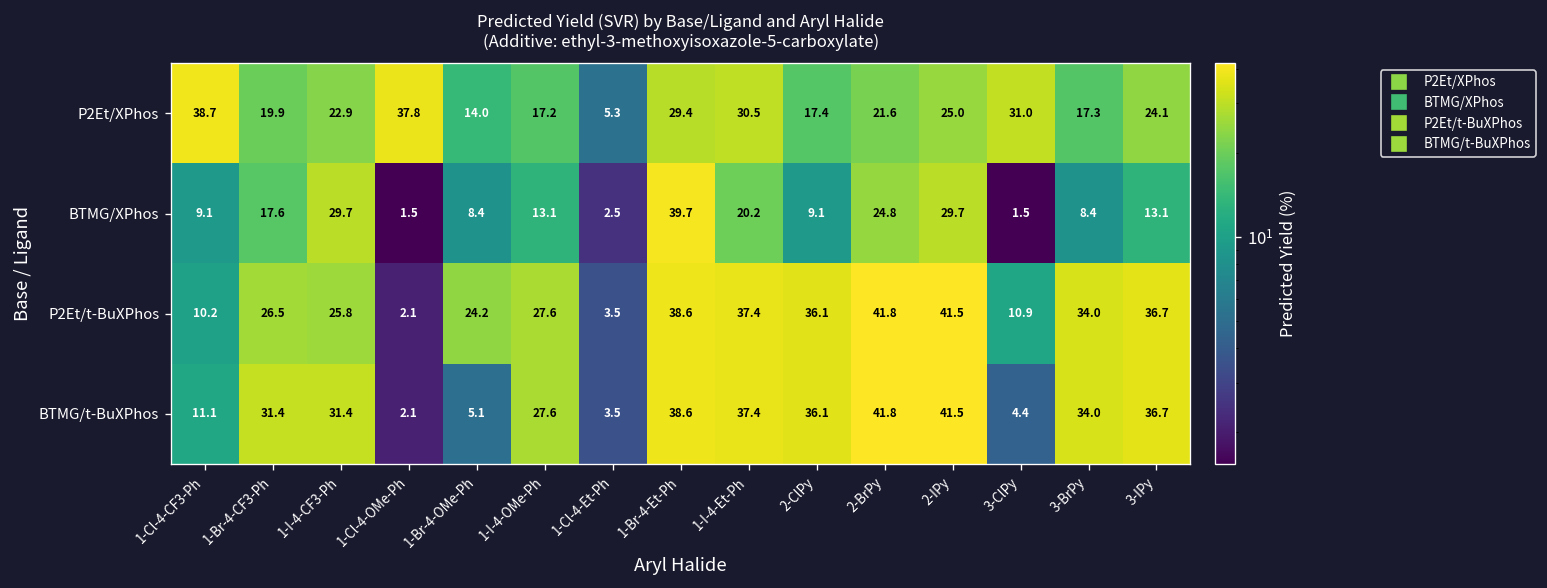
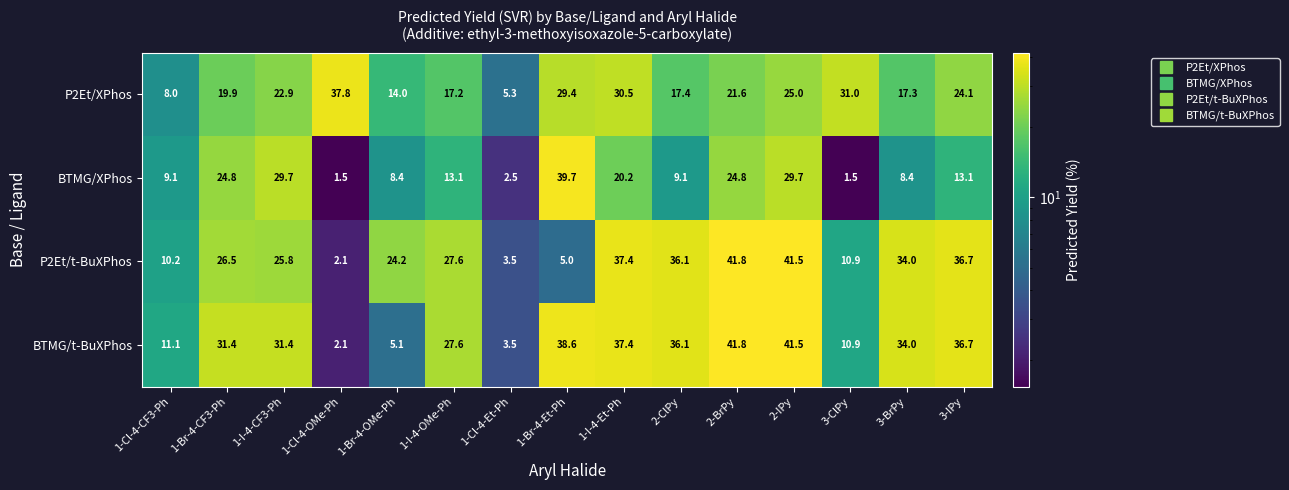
P2Et/XPhos, 1-Cl-4-CF3-Ph: 38.7 -> 8.0
BTMG/XPhos, 1-Br-4-CF3-Ph: 17.6 -> 24.8
P2Et/t-BuXPhos, 1-Br-4-Et-Ph: 38.6 -> 5.0
BTMG/t-BuXPhos, 3-ClPy: 4.4 -> 10.9
